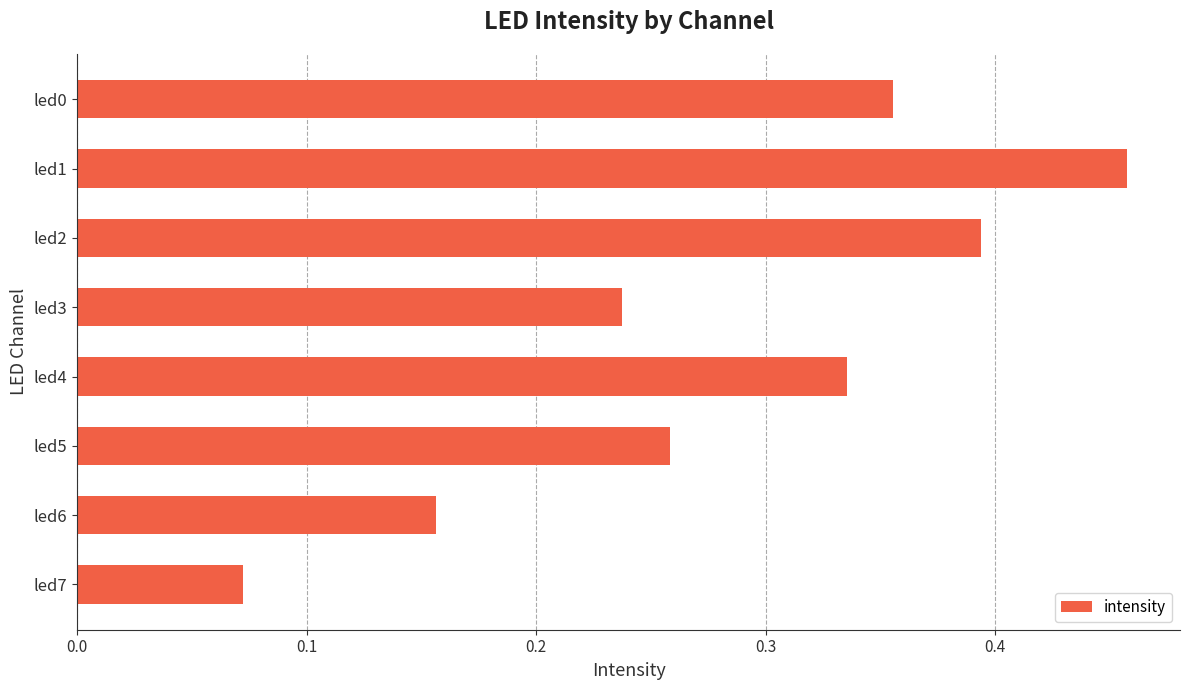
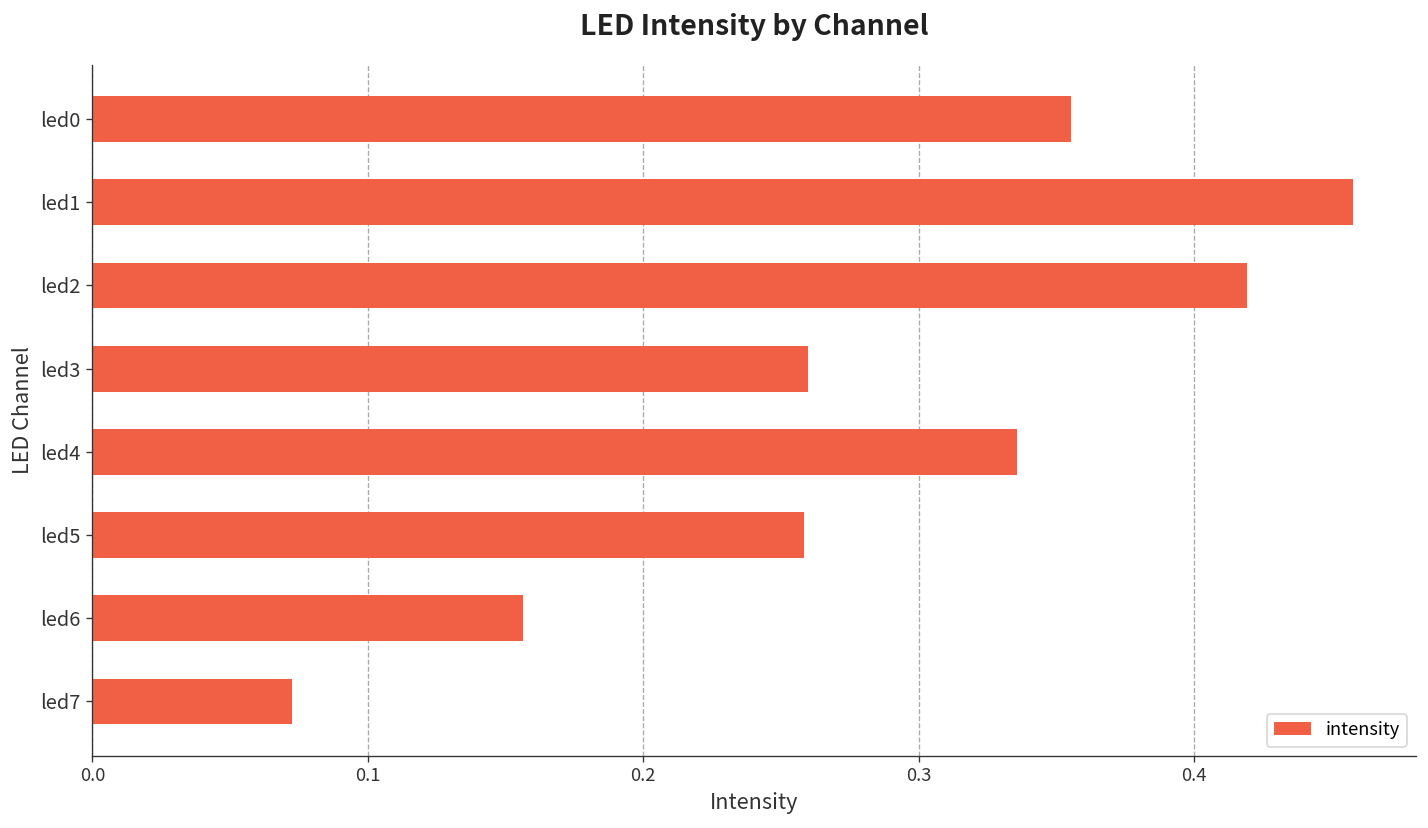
led2: 0.394 -> 0.419
led3: 0.237 -> 0.260
